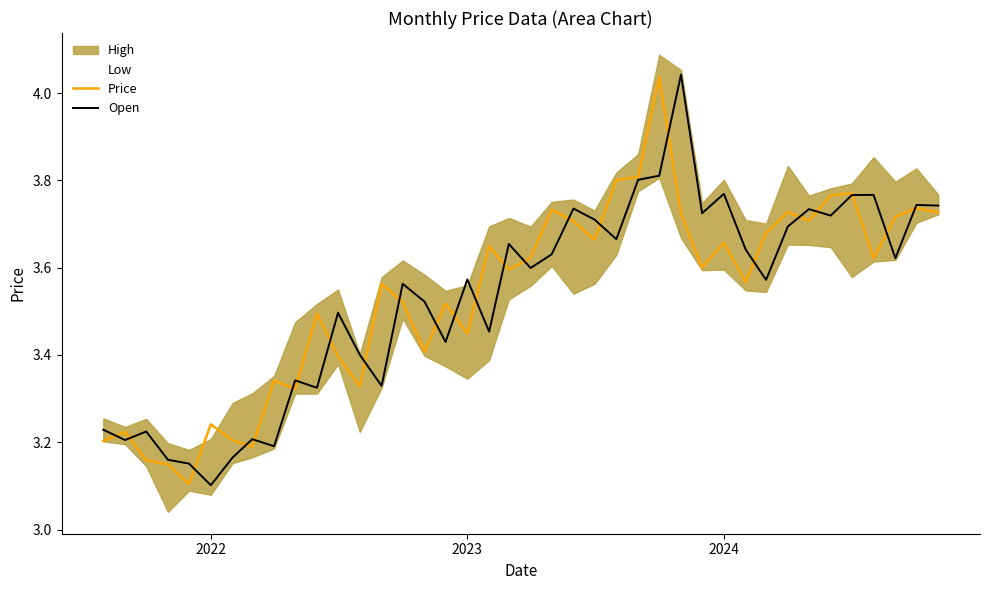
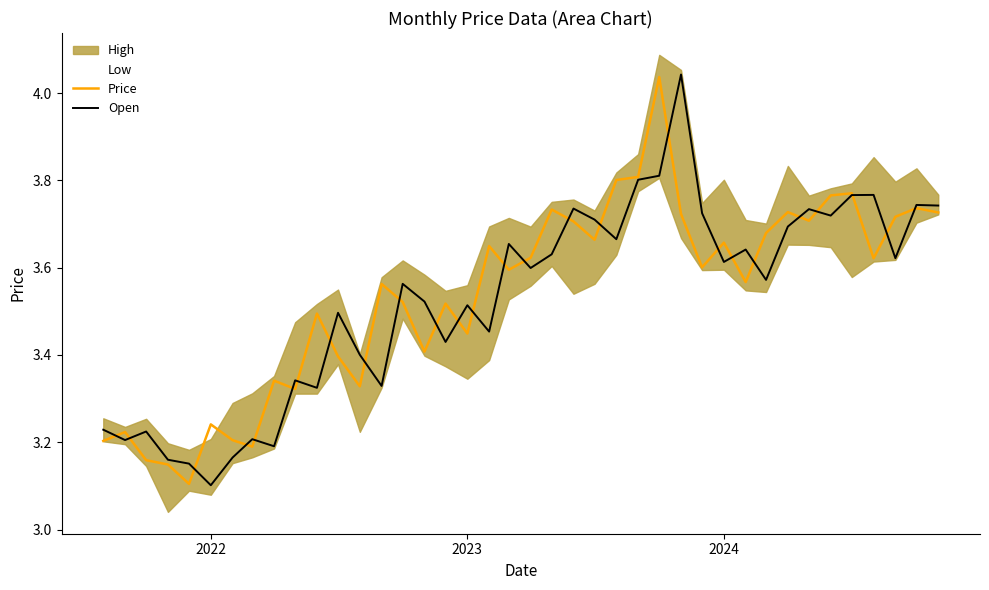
Open, 2023: 3.57 -> 3.51
Open, 2024: 3.77 -> 3.61
